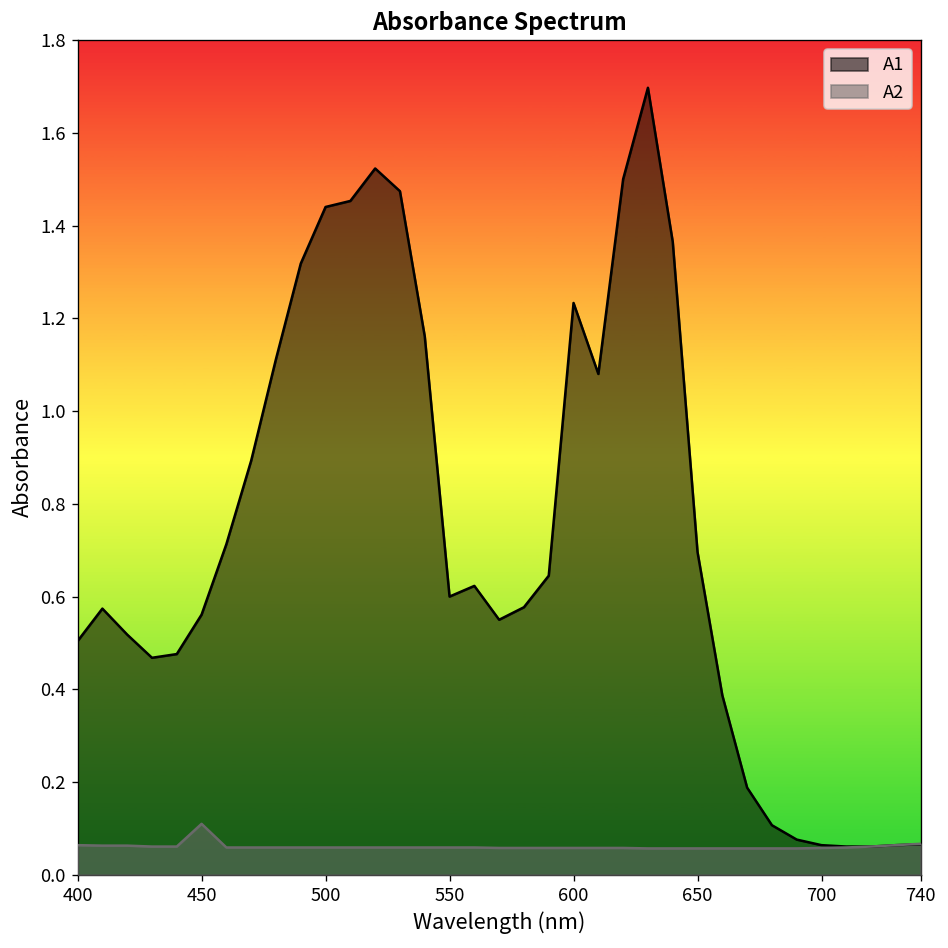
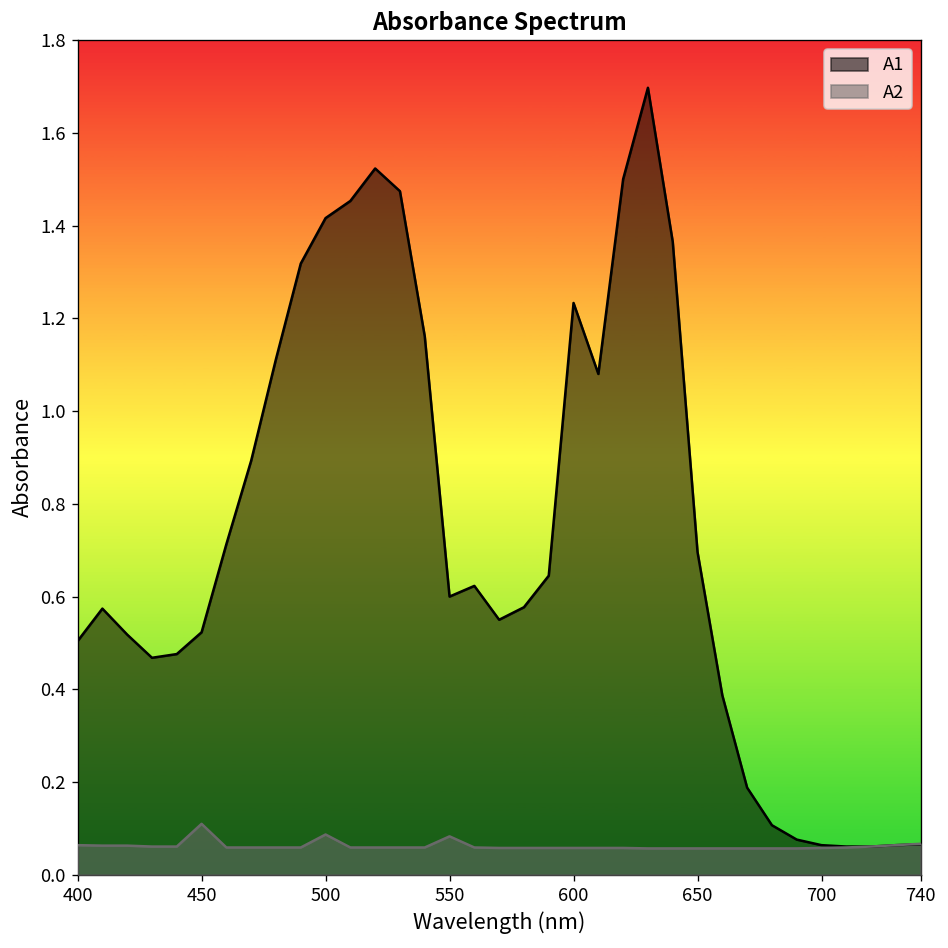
A1, 450: 0.56 -> 0.52
A1, 500: 1.44 -> 1.42
A2, 500: 0.06 -> 0.09
A2, 550: 0.06 -> 0.08
